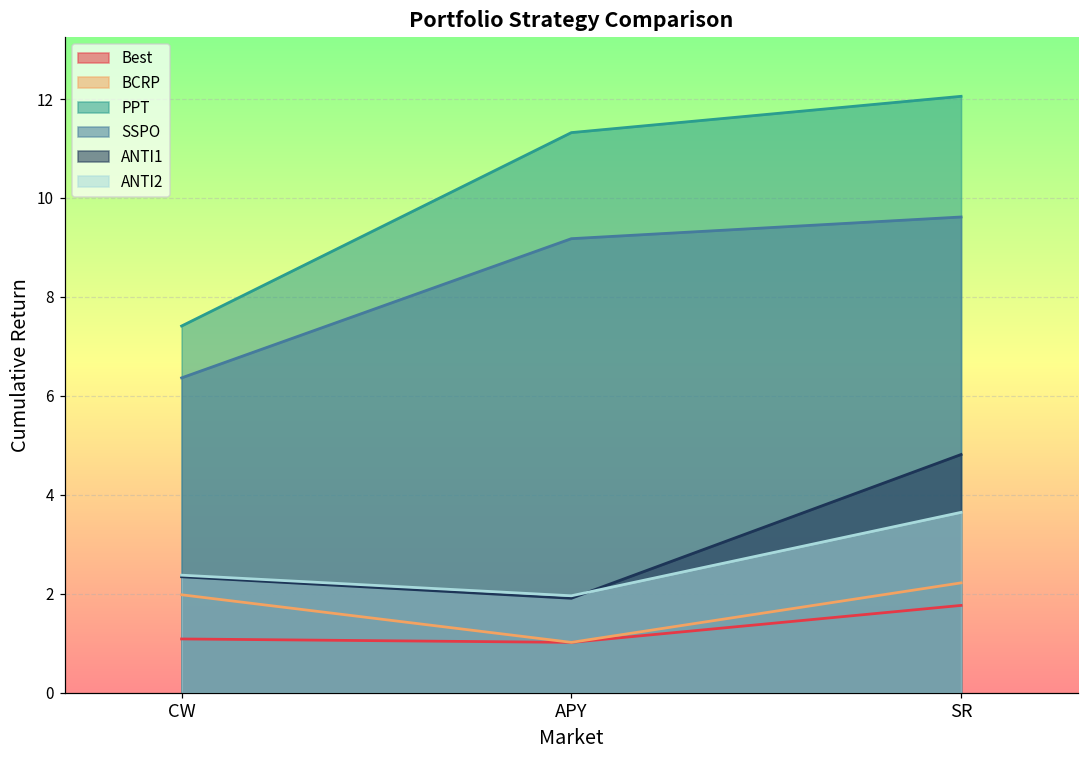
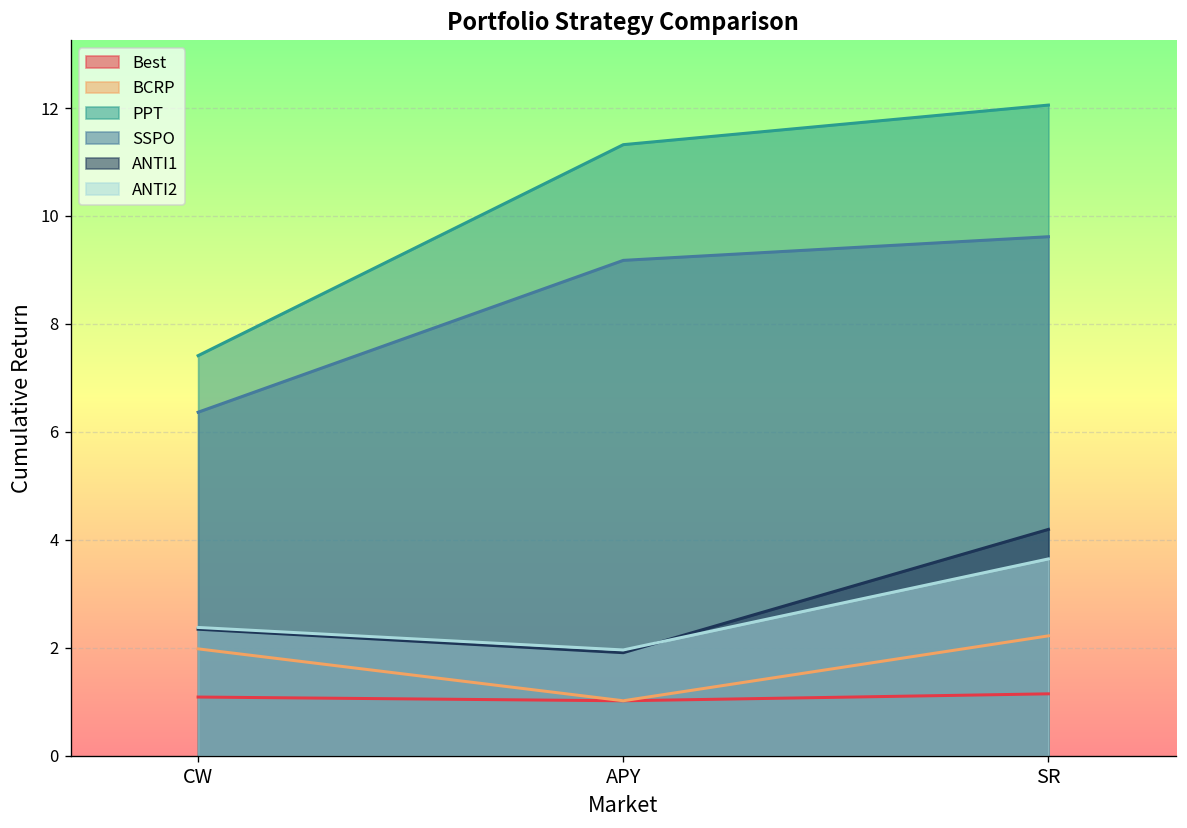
Best, SR: 1.8 -> 1.1
ANTI1, SR: 4.8 -> 4.2
